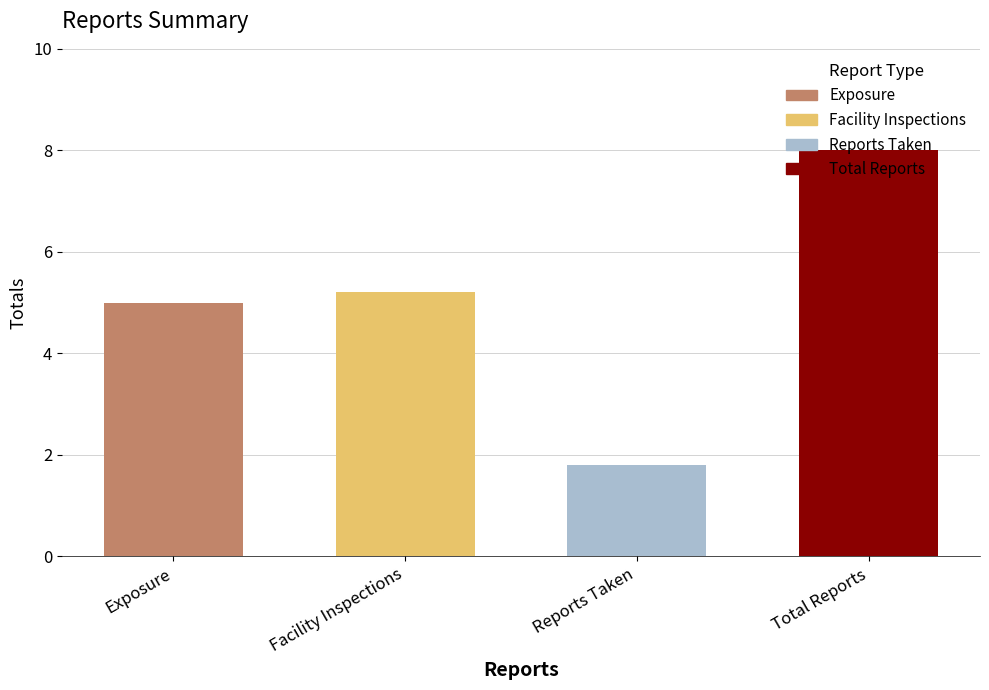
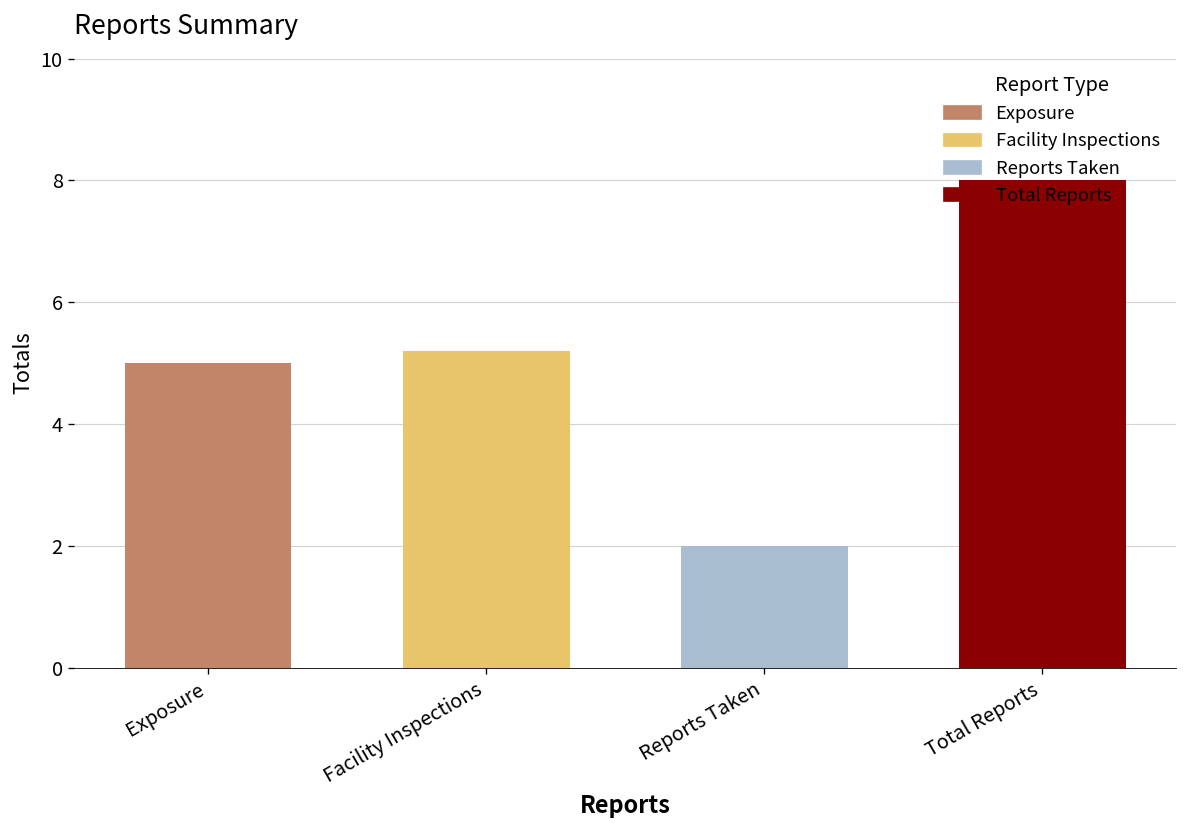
Reports Taken: 1.8 -> 2.0
